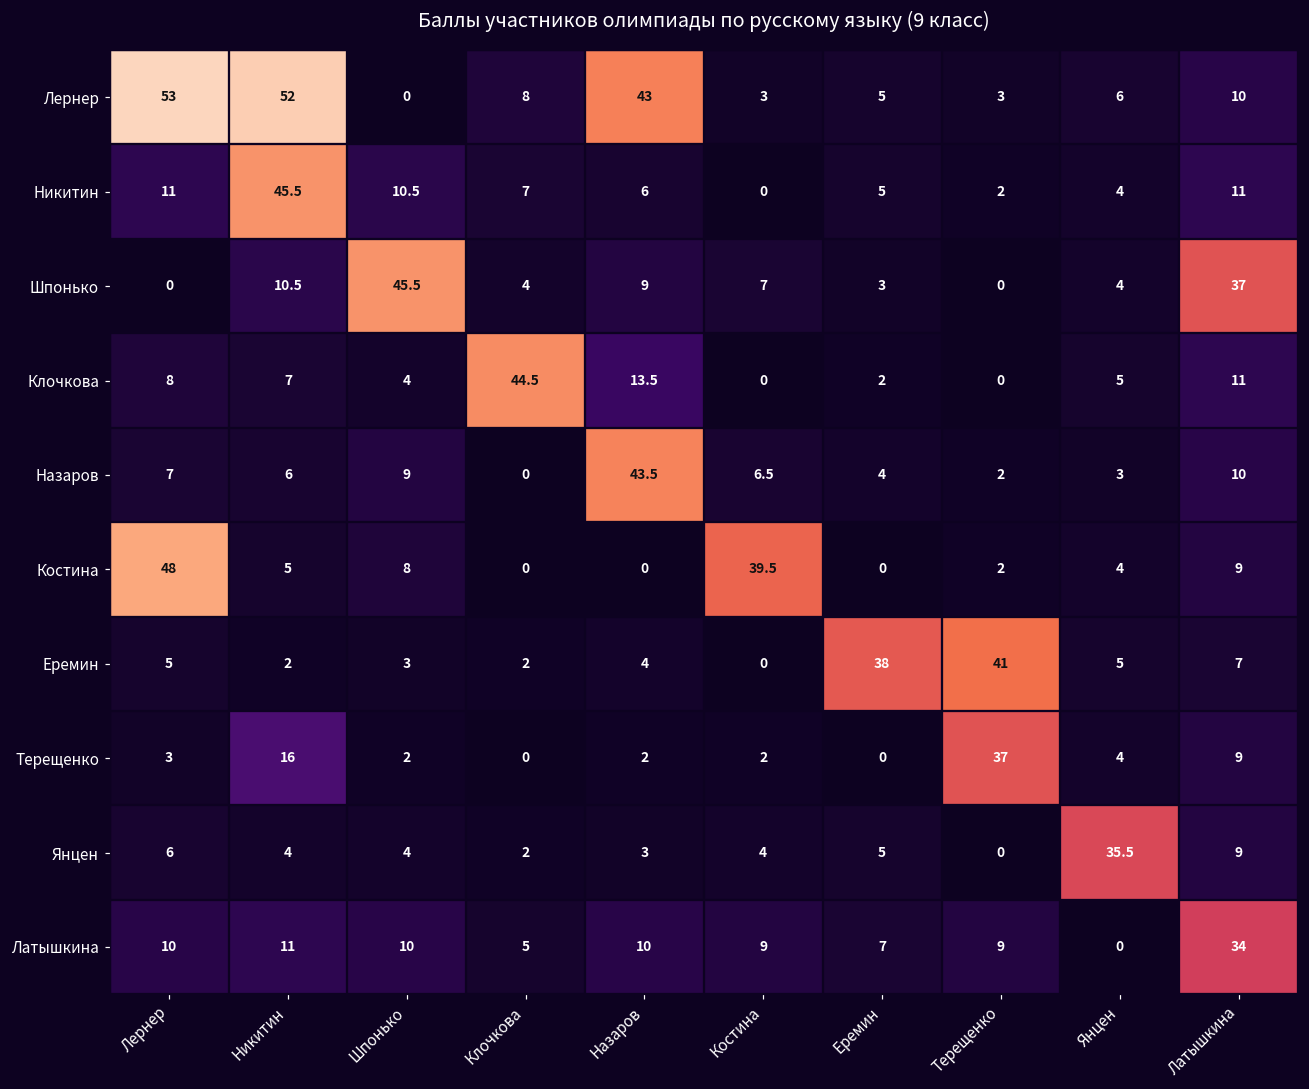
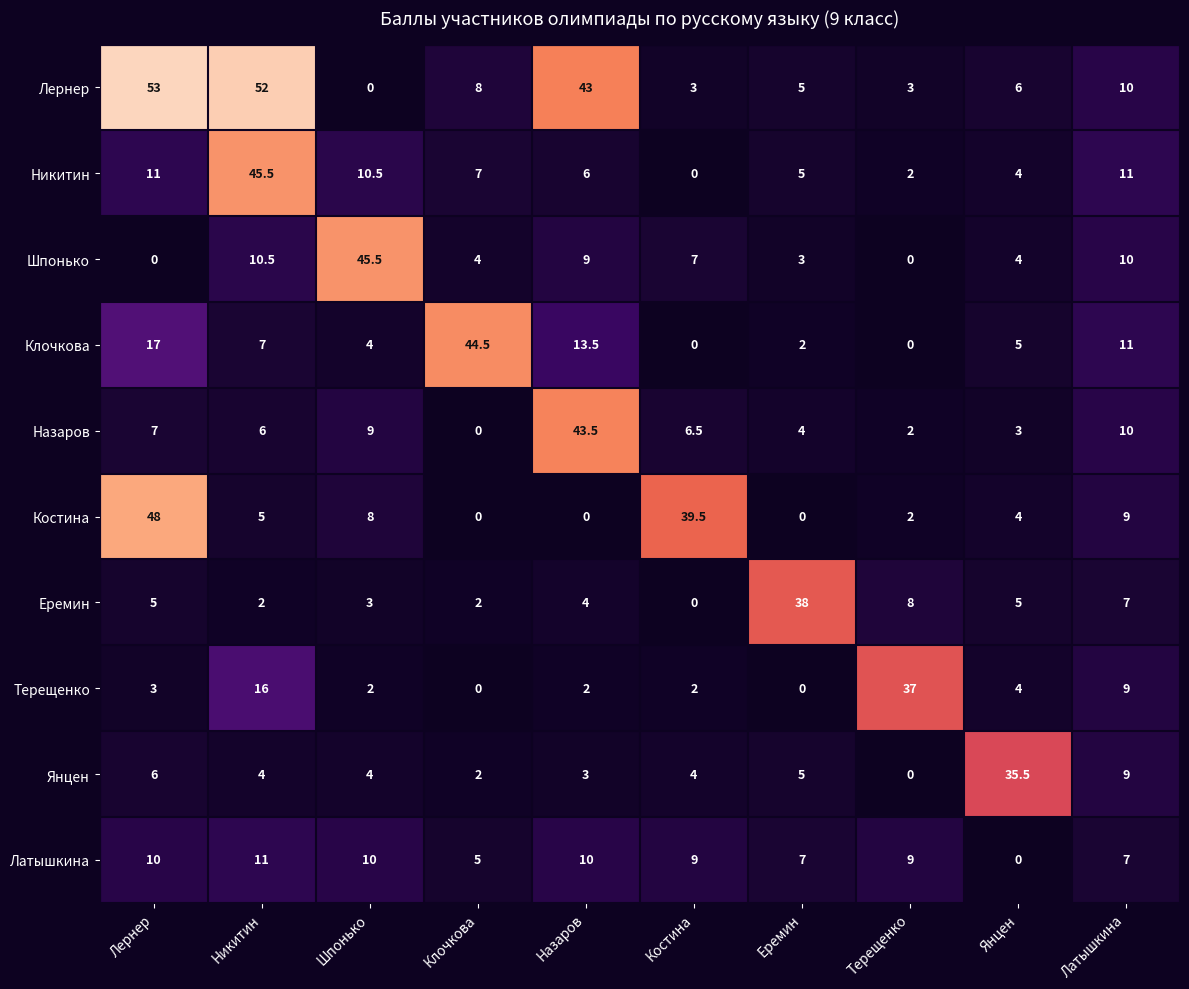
Шпонько, Латышкина: 37 -> 10
Клочкова, Лернер: 8 -> 17
Еремин, Терещенко: 41 -> 8
Латышкина, Латышкина: 34 -> 7
